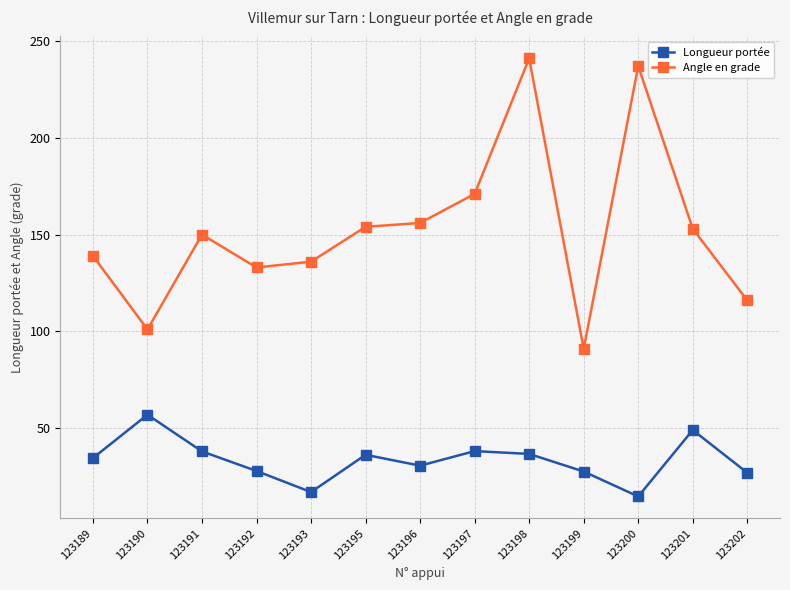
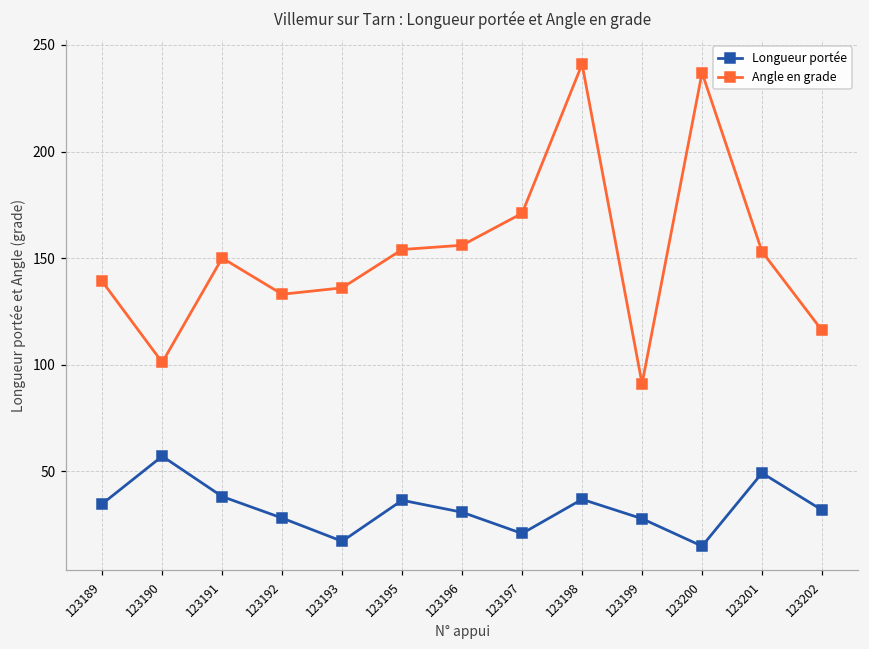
Longueur portée, 123197: 38 -> 21
Longueur portée, 123202: 27 -> 32
